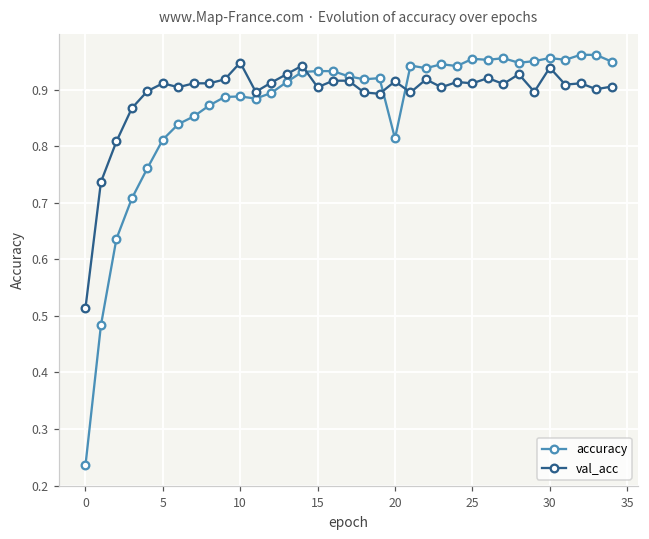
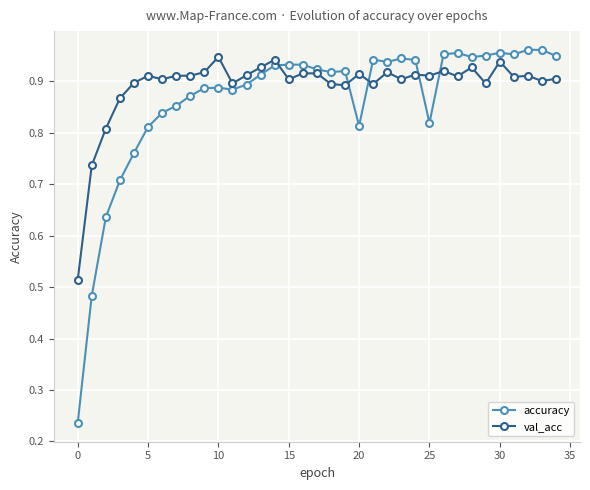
accuracy, 25: 0.95 -> 0.82
